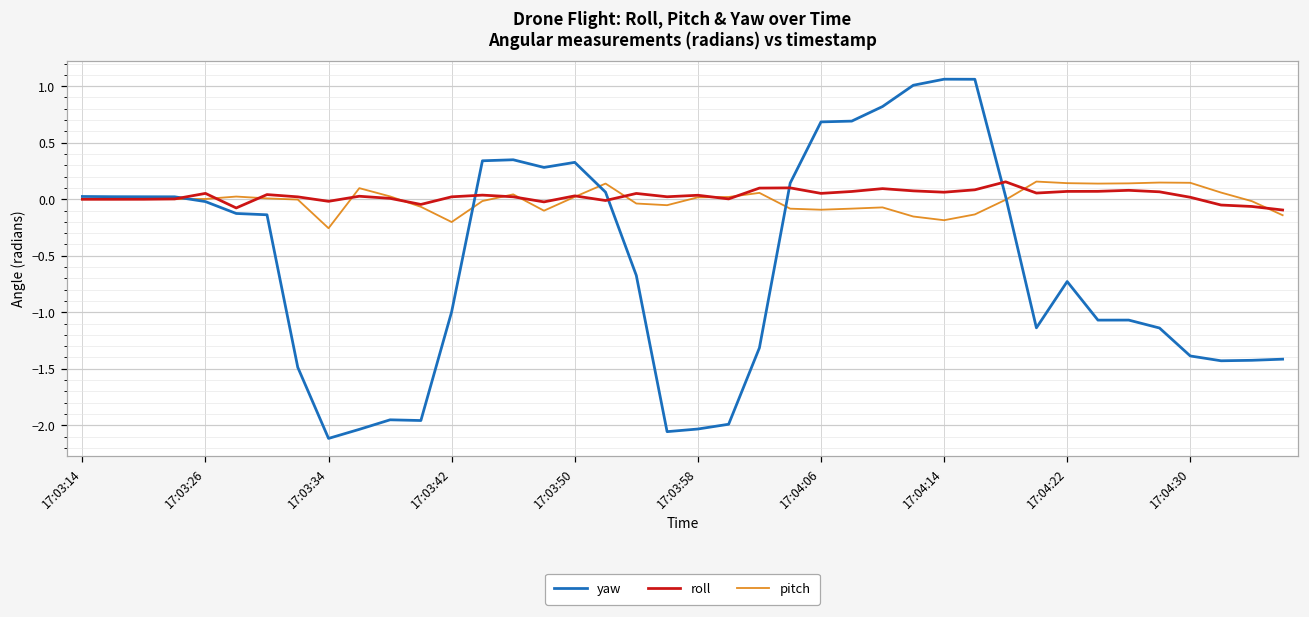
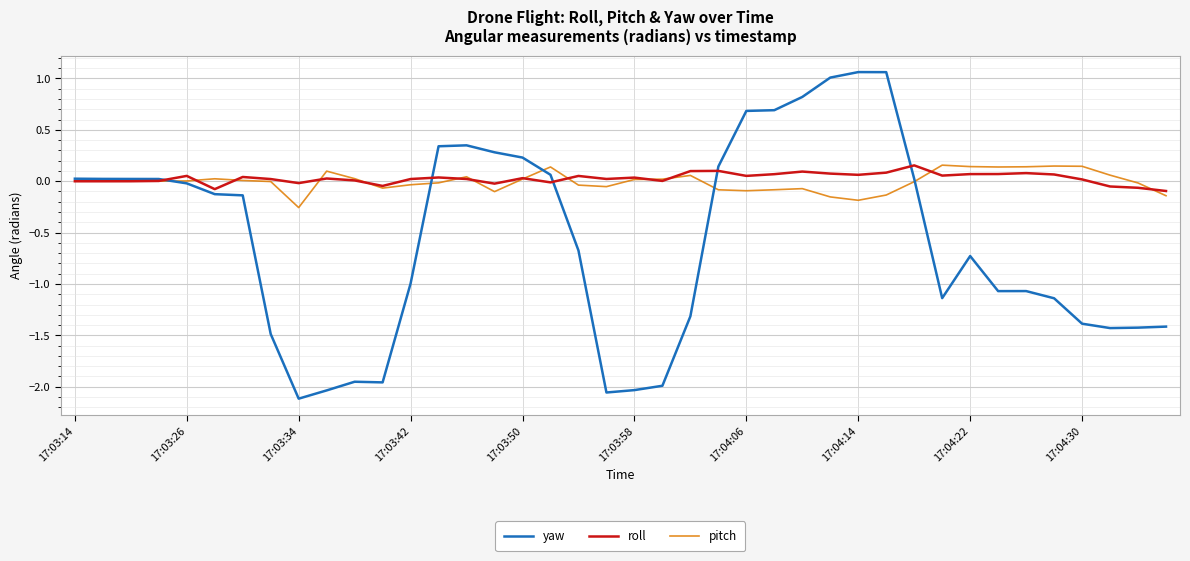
pitch, 17:03:42: -0.20 -> -0.03
yaw, 17:03:50: 0.33 -> 0.23
